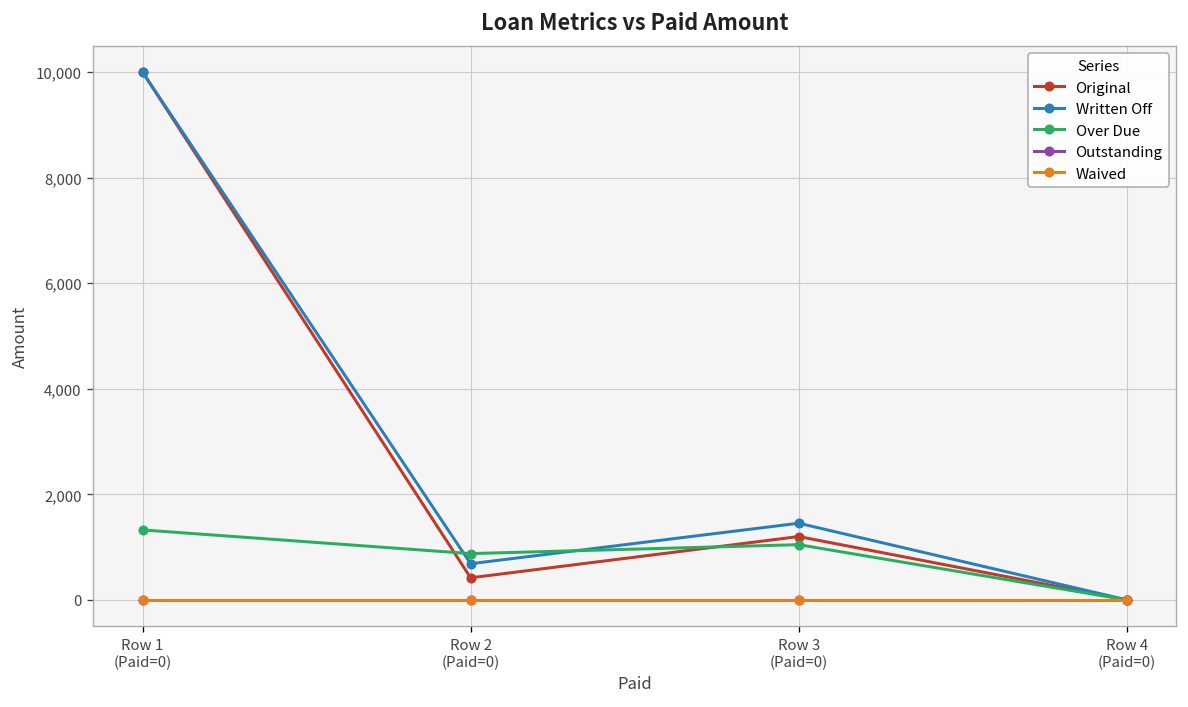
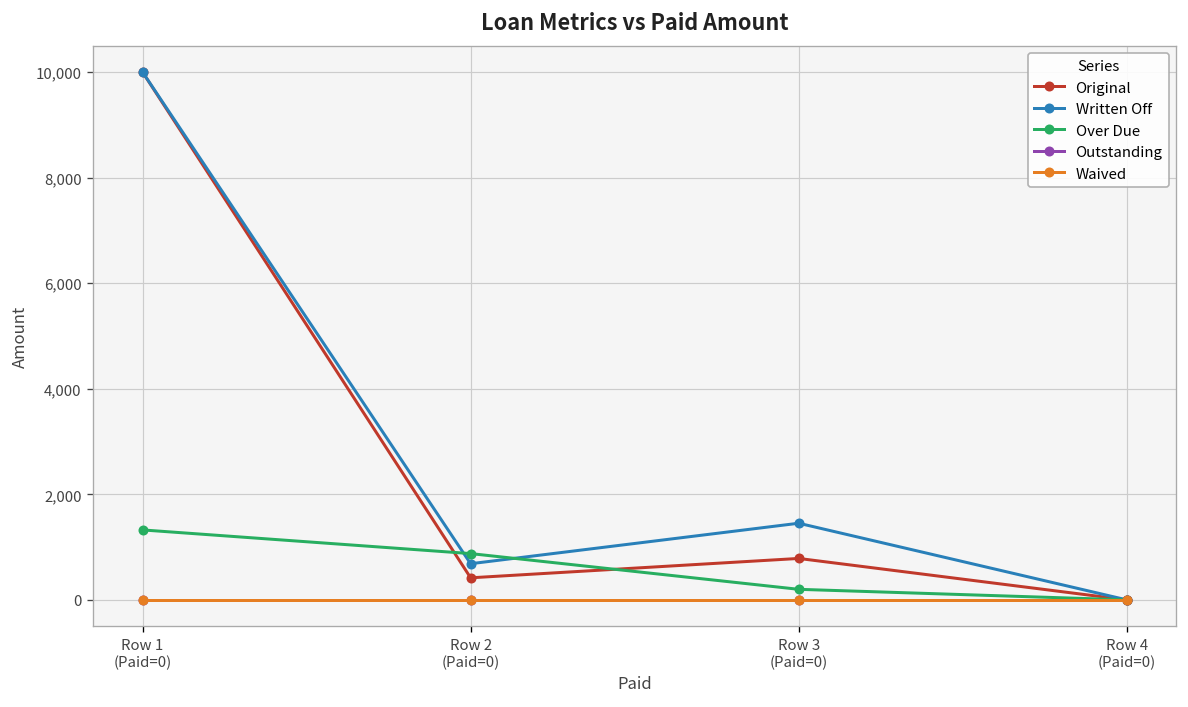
Original, Row 3 (Paid=0): 1,200 -> 800
Over Due, Row 3 (Paid=0): 1,000 -> 200
